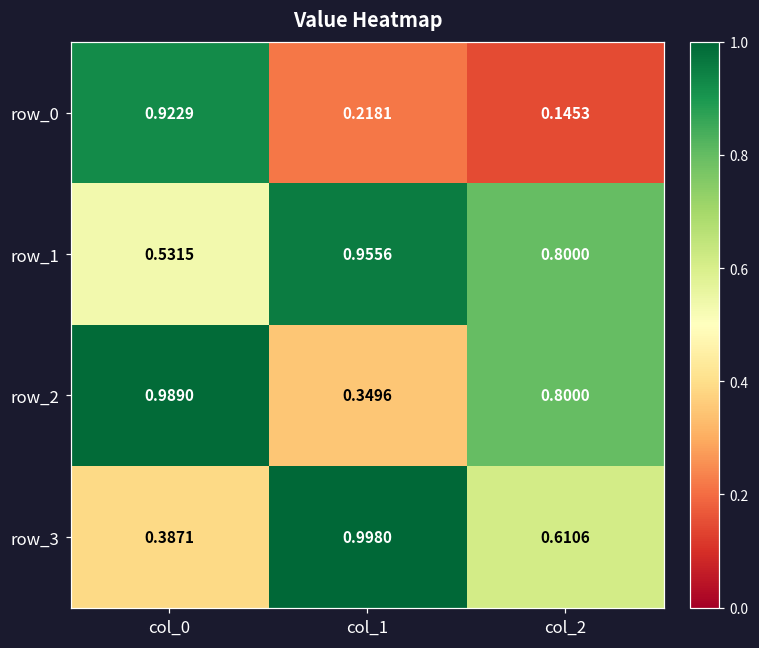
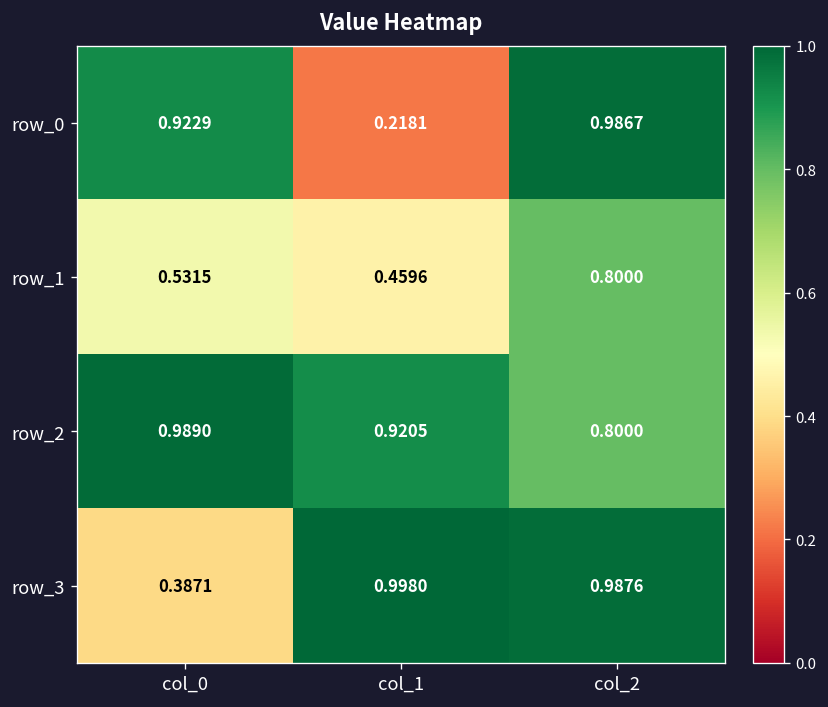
row_0, col_2: 0.1453 -> 0.9867
row_1, col_1: 0.9556 -> 0.4596
row_2, col_1: 0.3496 -> 0.9205
row_3, col_2: 0.6106 -> 0.9876
